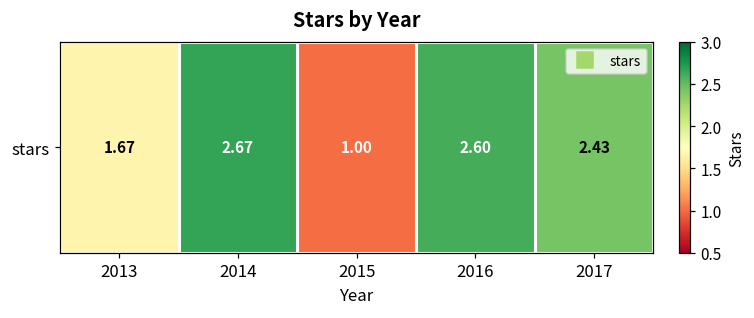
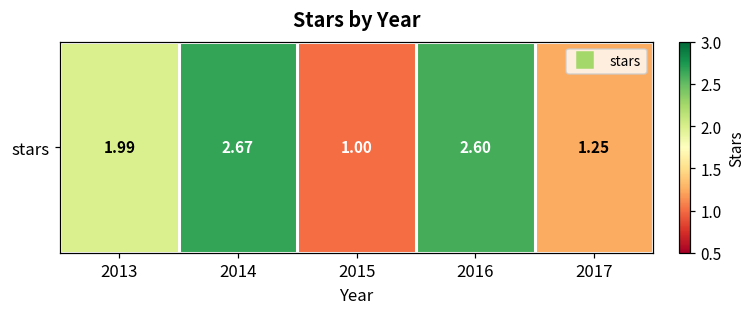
stars, 2013: 1.67 -> 1.99
stars, 2017: 2.43 -> 1.25
